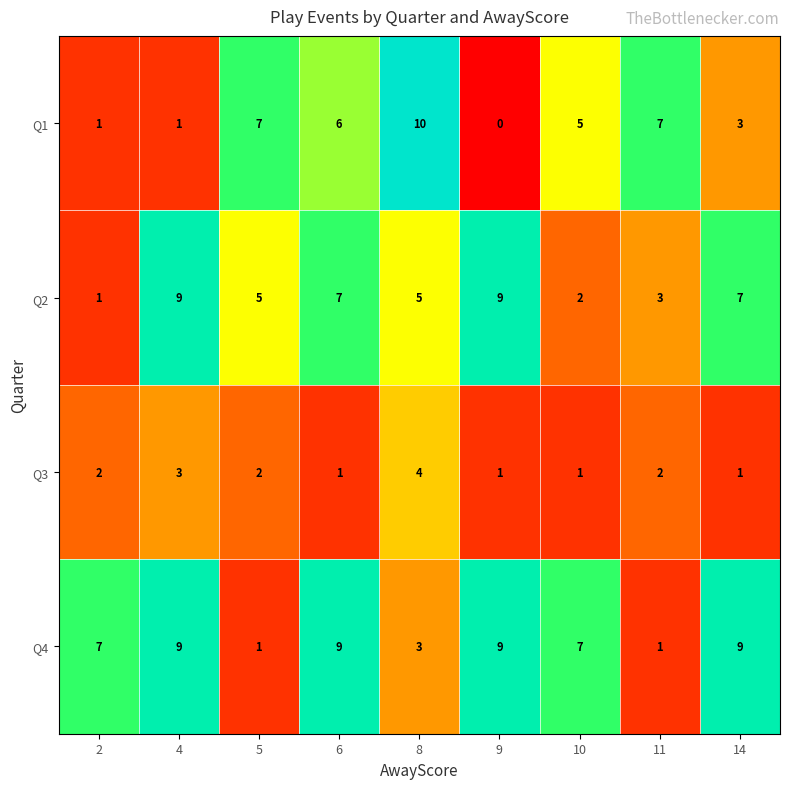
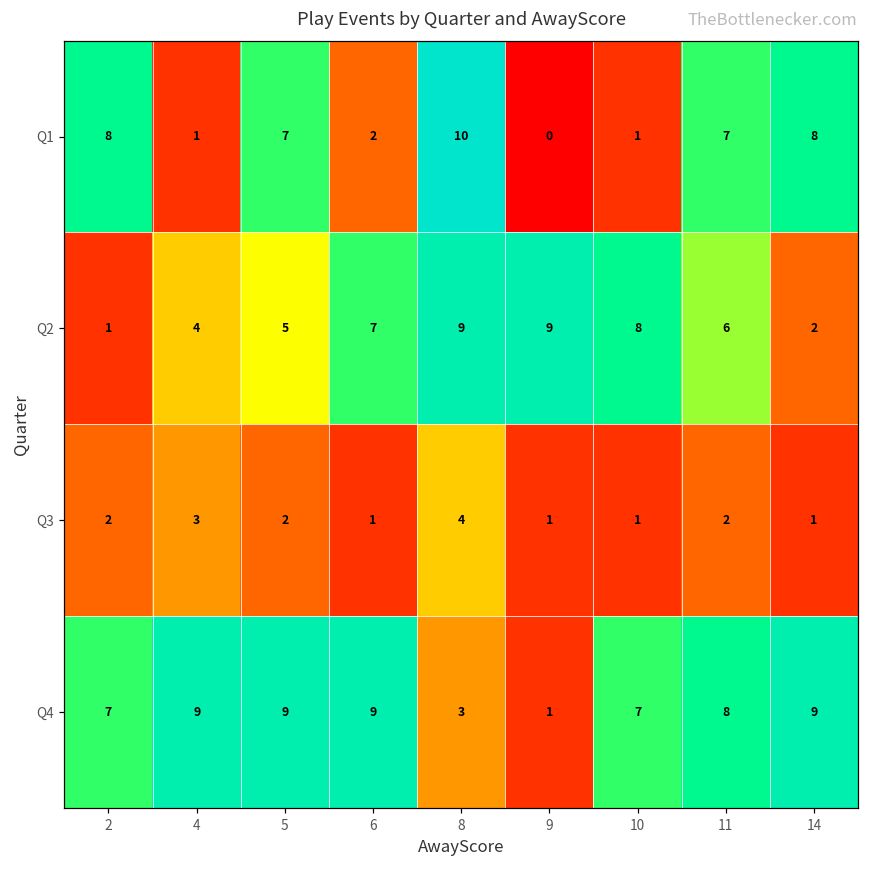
Q1, 2: 1 -> 8
Q1, 6: 6 -> 2
Q1, 10: 5 -> 1
Q1, 14: 3 -> 8
Q2, 4: 9 -> 4
Q2, 8: 5 -> 9
Q2, 10: 2 -> 8
Q2, 11: 3 -> 6
Q2, 14: 7 -> 2
Q4, 5: 1 -> 9
Q4, 9: 9 -> 1
Q4, 11: 1 -> 8
